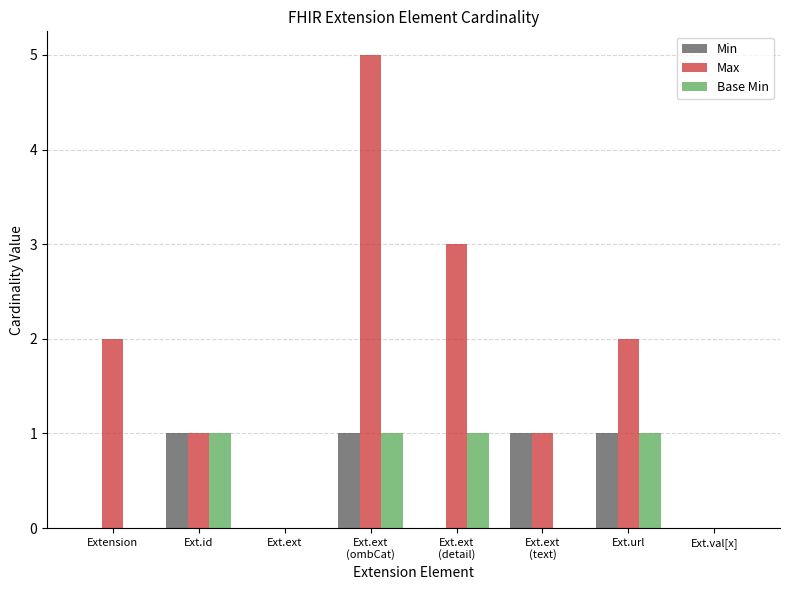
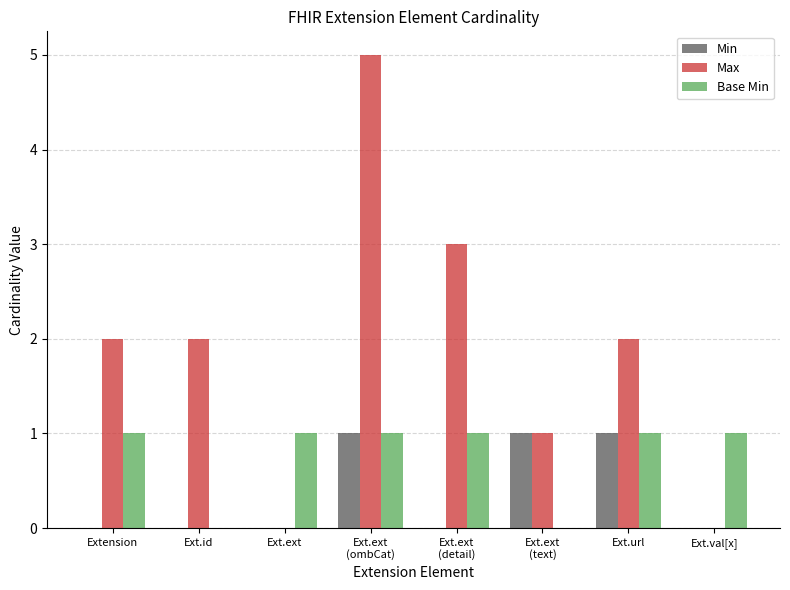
Base Min, Extension: 0 -> 1
Min, Ext.id: 1 -> 0
Max, Ext.id: 1 -> 2
Base Min, Ext.id: 1 -> 0
Base Min, Ext.ext: 0 -> 1
Base Min, Ext.val[x]: 0 -> 1
